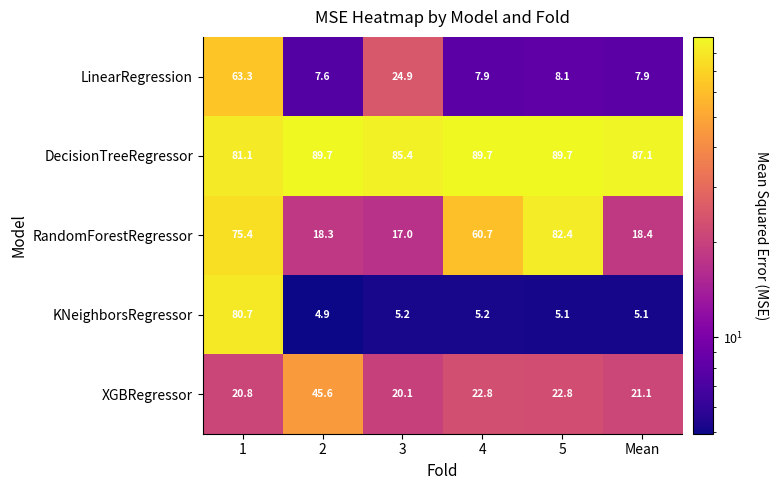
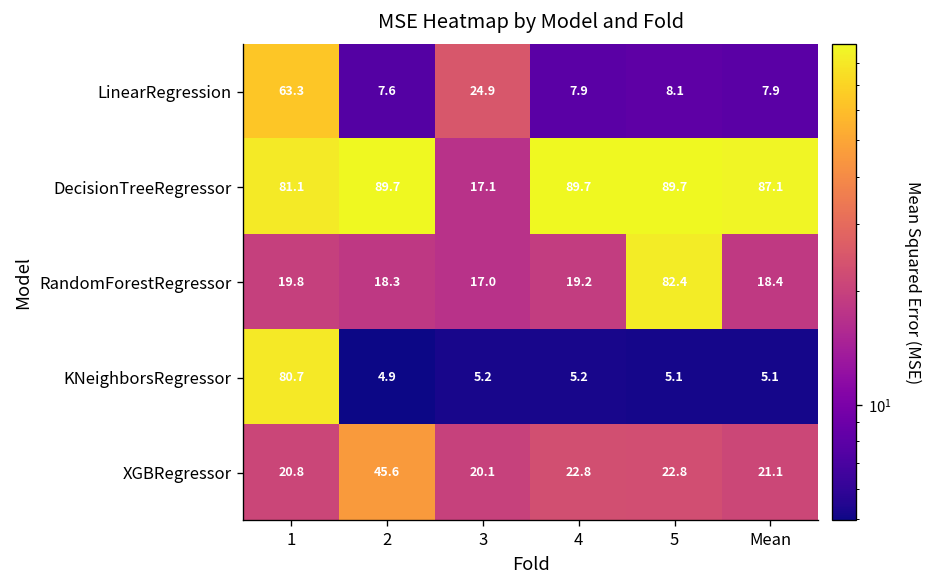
DecisionTreeRegressor, 3: 85.4 -> 17.1
RandomForestRegressor, 1: 75.4 -> 19.8
RandomForestRegressor, 4: 60.7 -> 19.2
